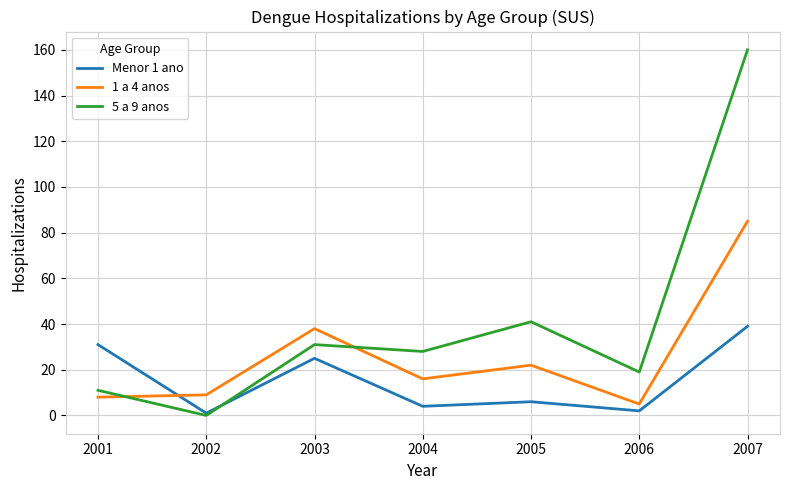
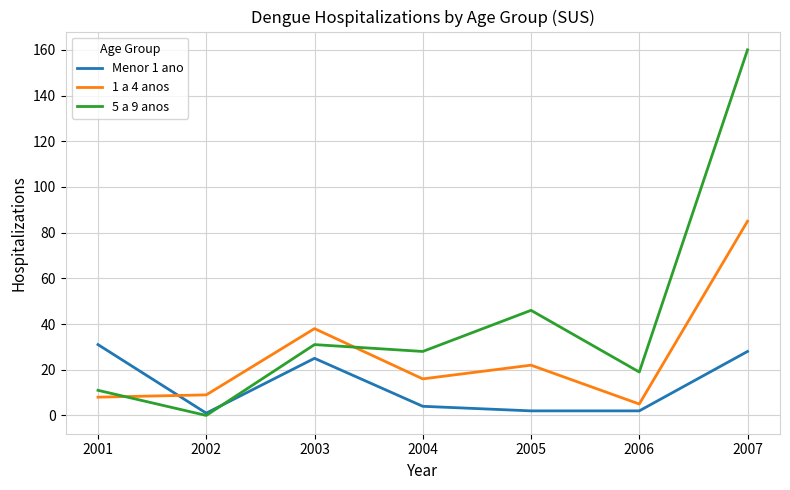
Menor 1 ano, 2005: 6 -> 2
5 a 9 anos, 2005: 41 -> 46
Menor 1 ano, 2007: 39 -> 28
